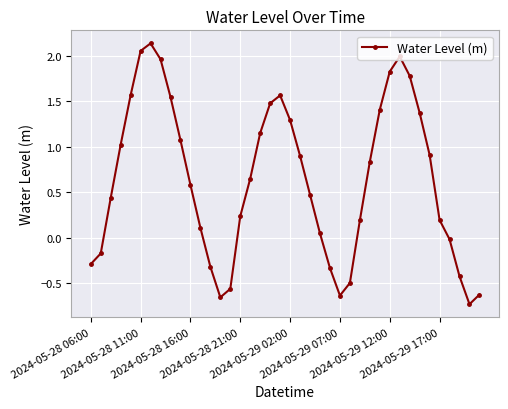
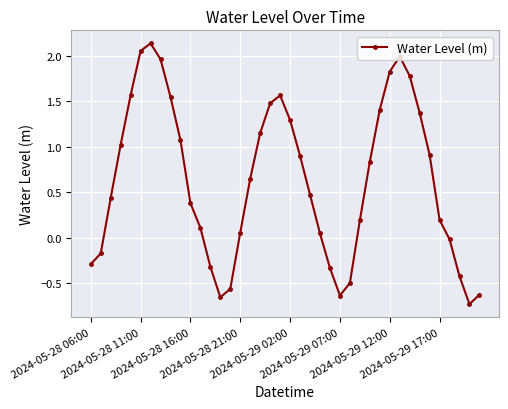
2024-05-28 16:00: 0.6 -> 0.4
2024-05-28 21:00: 0.2 -> 0.1
